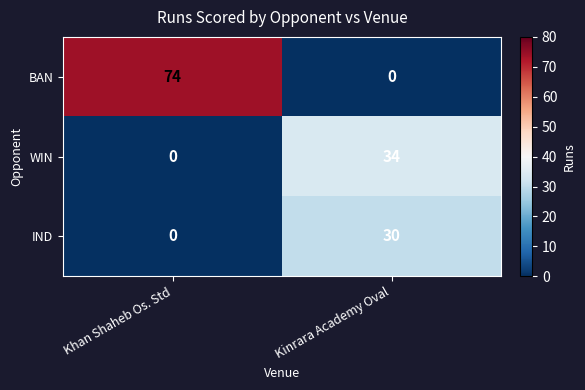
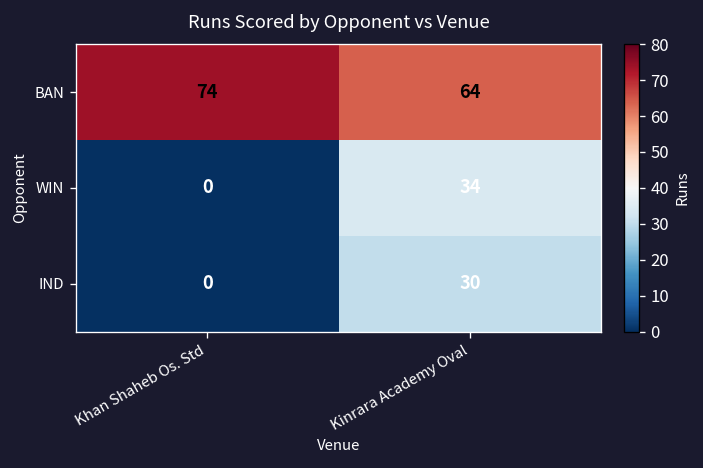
BAN, Kinrara Academy Oval: 0 -> 64
